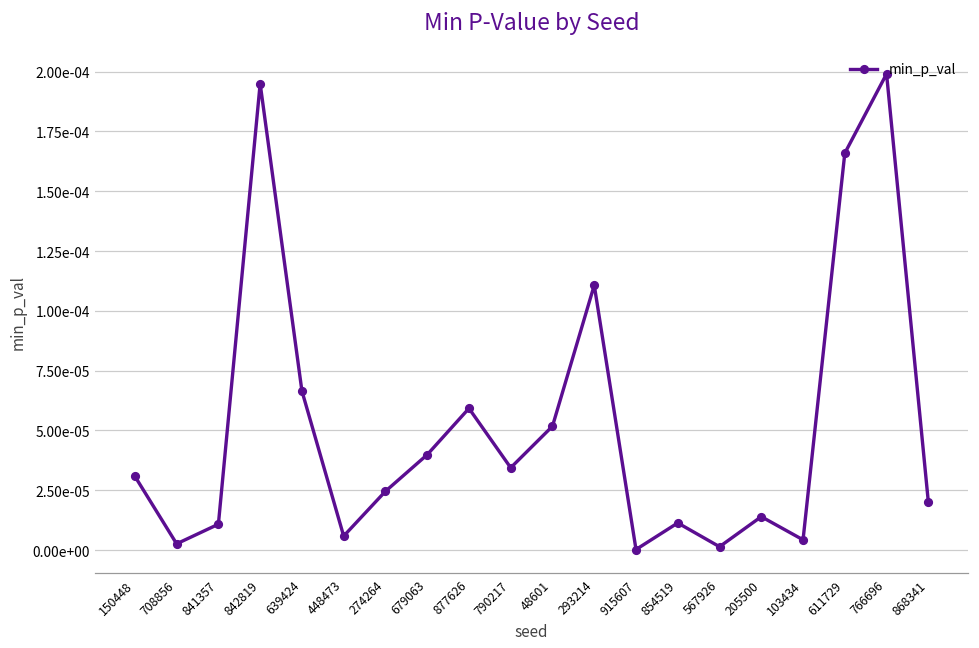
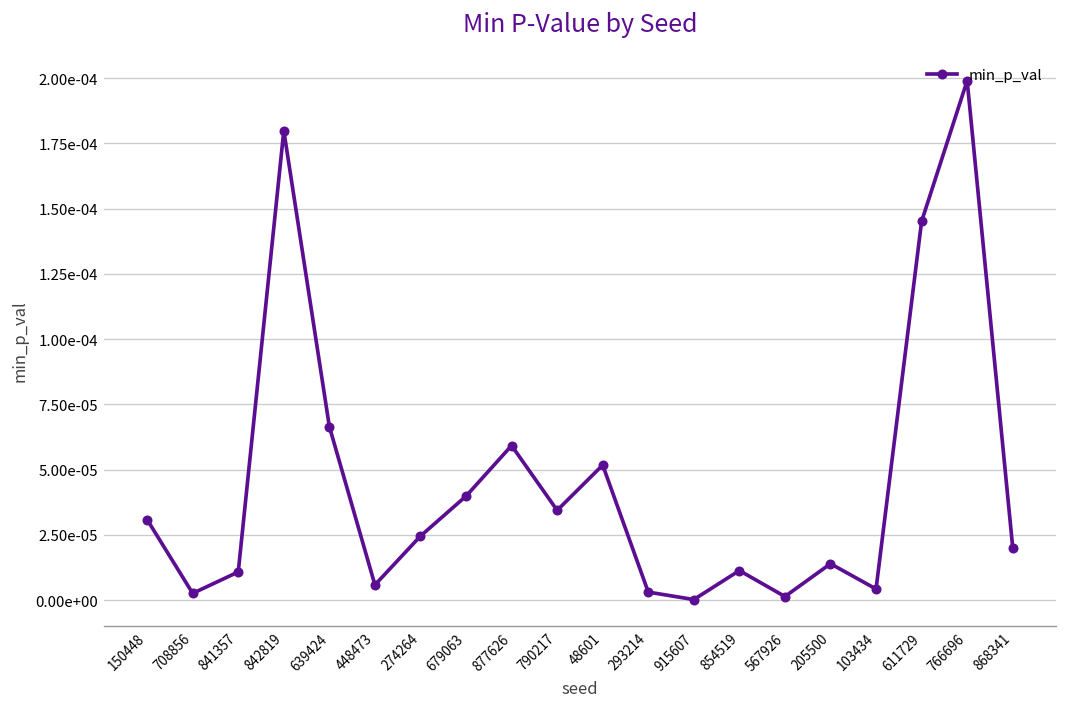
842819: 0.000195 -> 0.000180
293214: 0.000111 -> 0.000003
611729: 0.000166 -> 0.000145
